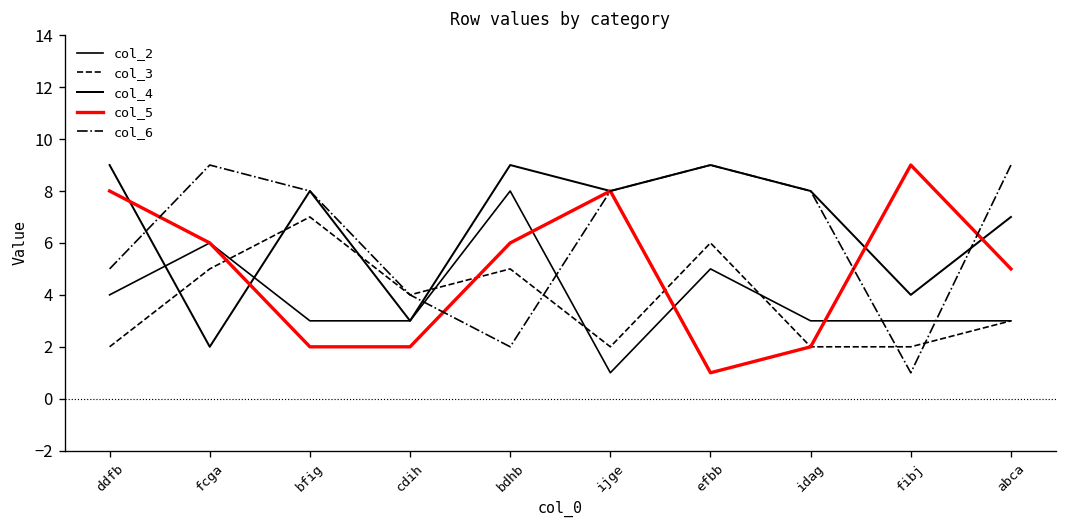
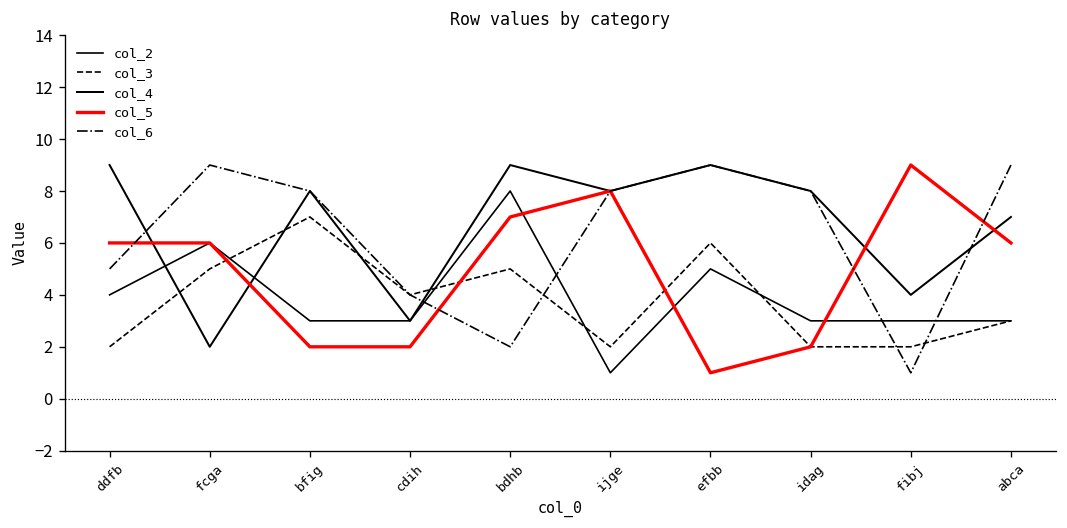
col_5, ddfb: 8 -> 6
col_5, bdhb: 6 -> 7
col_5, abca: 5 -> 6
